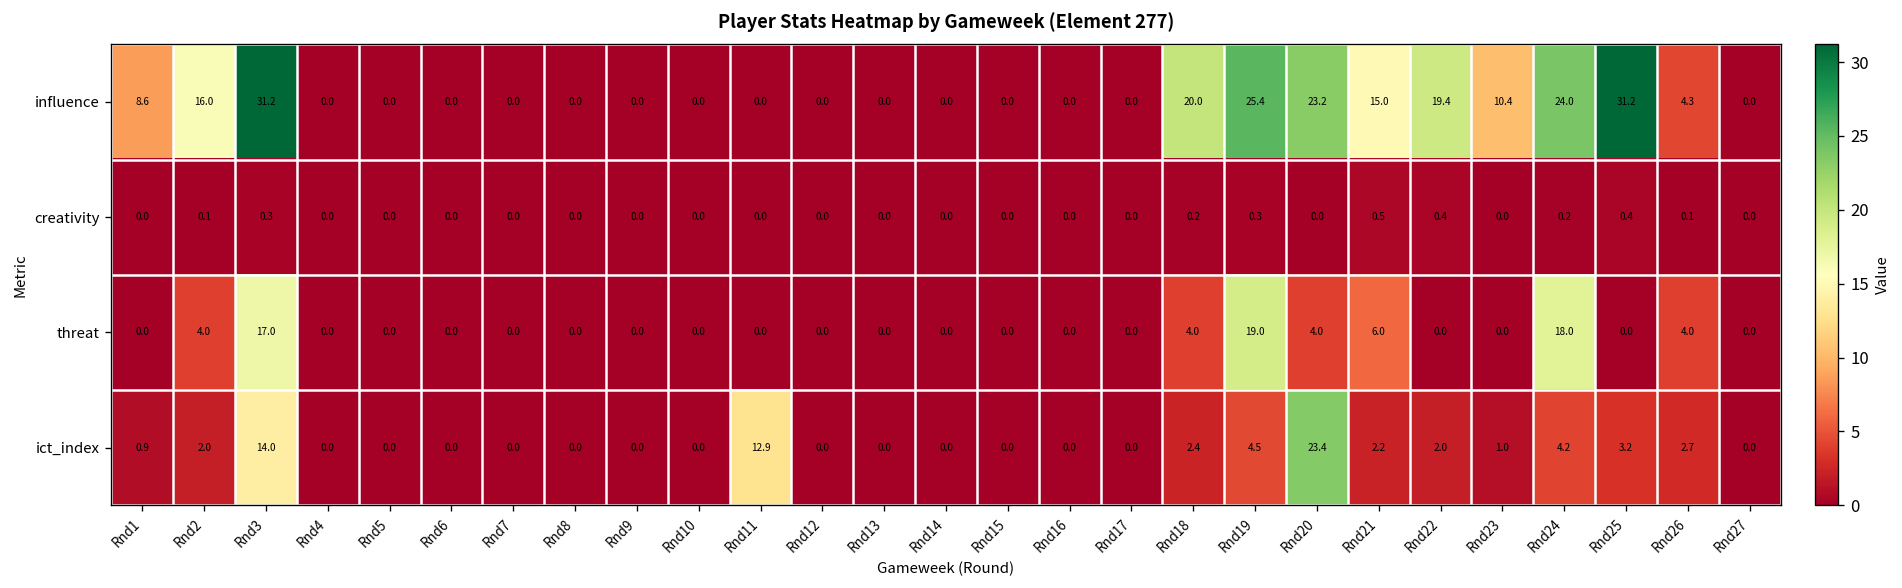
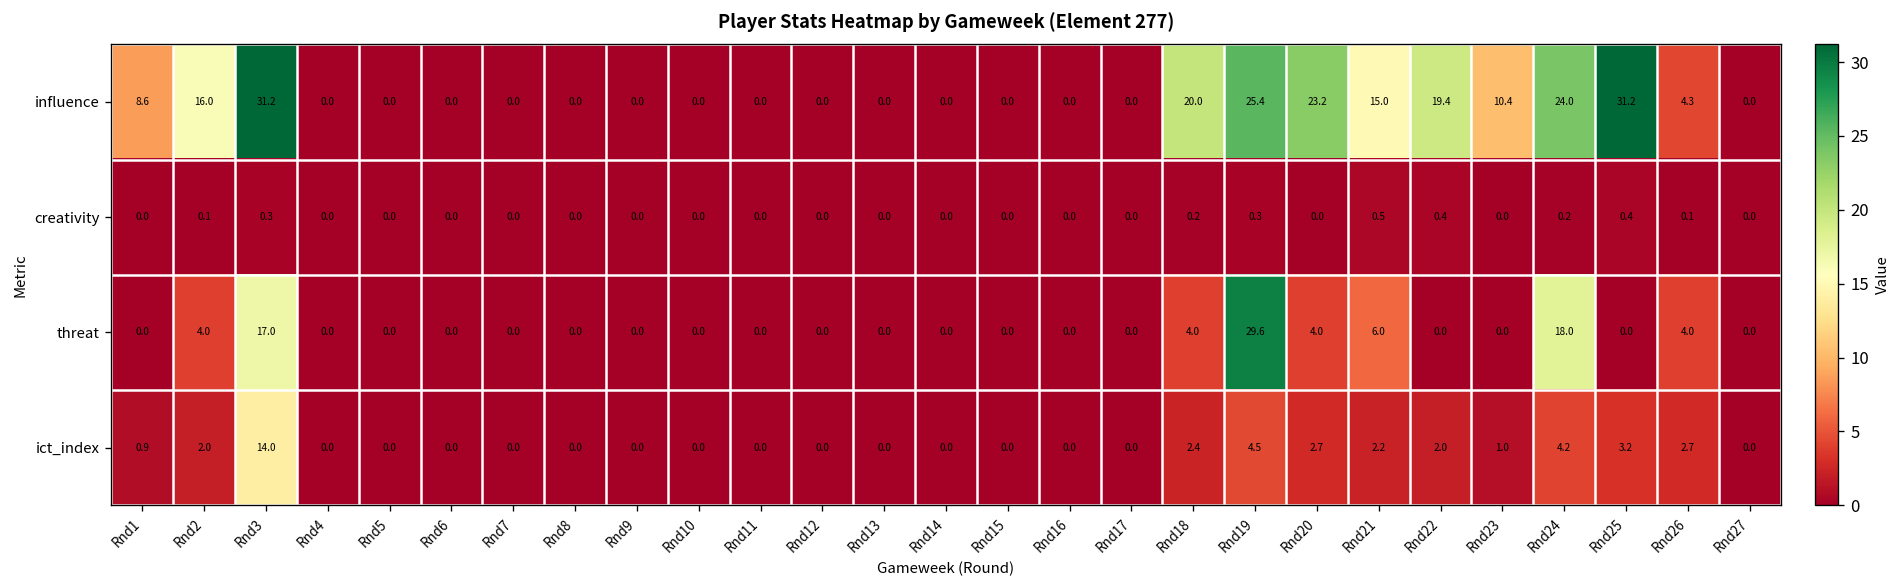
threat, Rnd19: 19.0 -> 29.6
ict_index, Rnd11: 12.9 -> 0.0
ict_index, Rnd20: 23.4 -> 2.7
